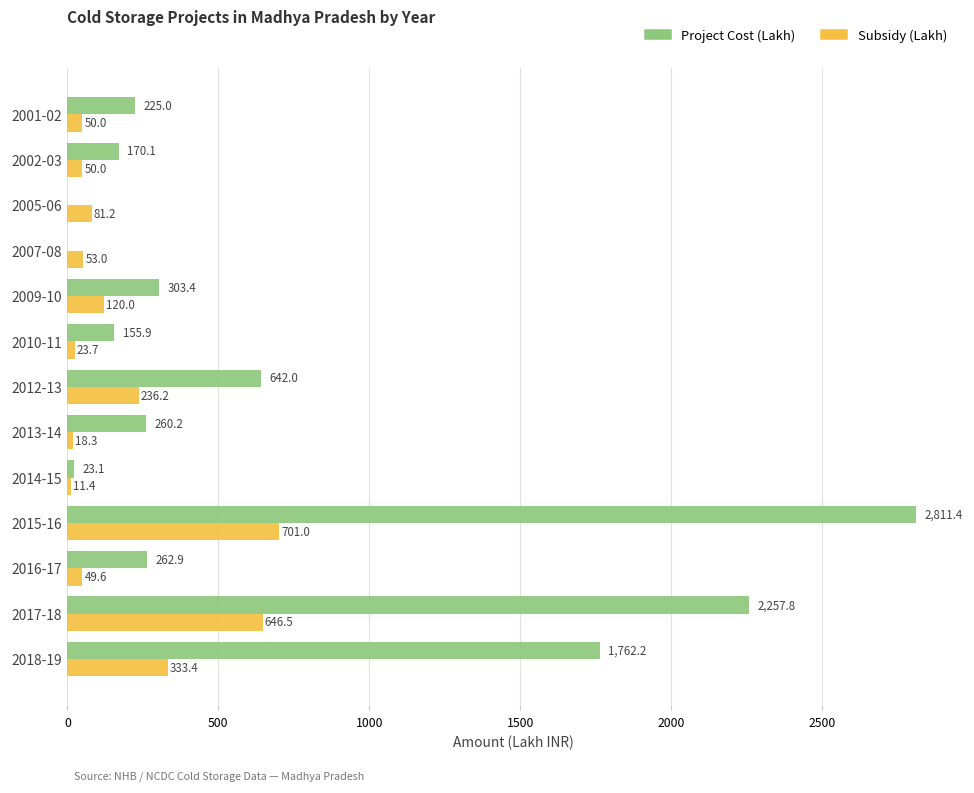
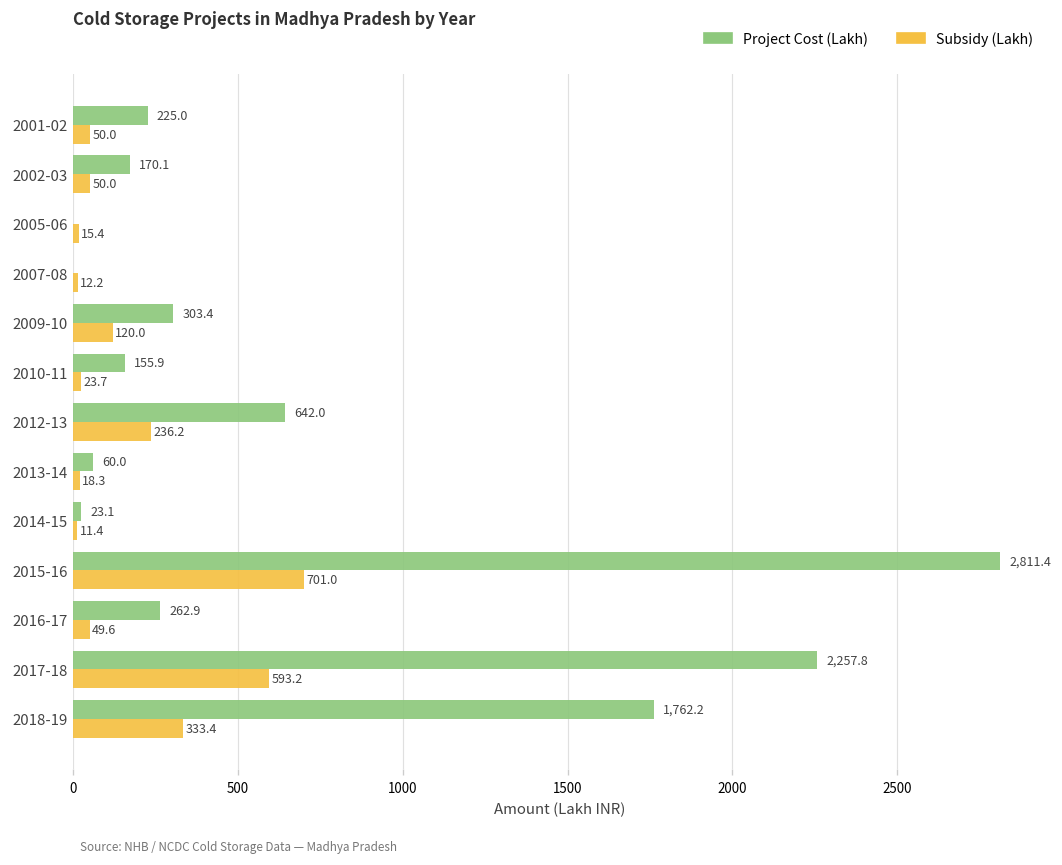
Subsidy (Lakh), 2005-06: 81.2 -> 15.4
Subsidy (Lakh), 2007-08: 53.0 -> 12.2
Project Cost (Lakh), 2013-14: 260.2 -> 60.0
Subsidy (Lakh), 2017-18: 646.5 -> 593.2
